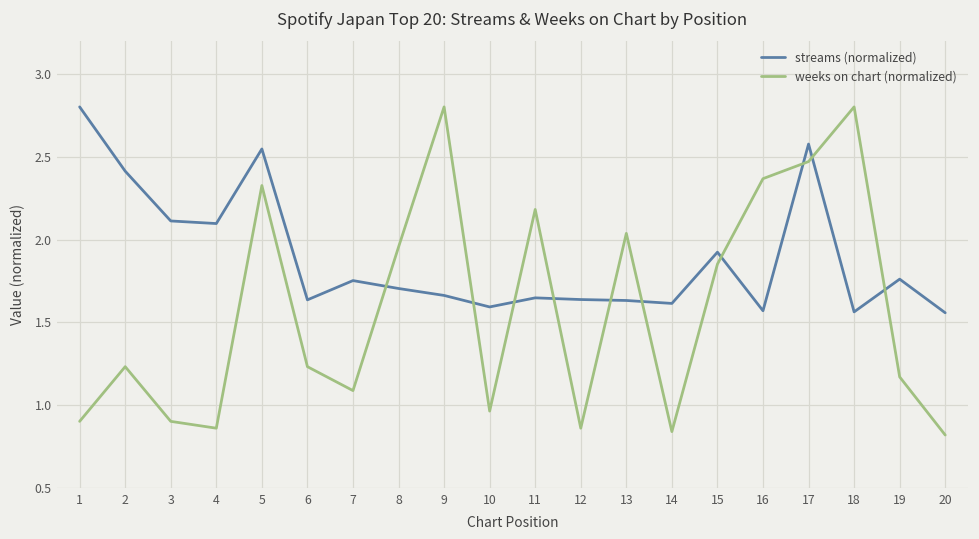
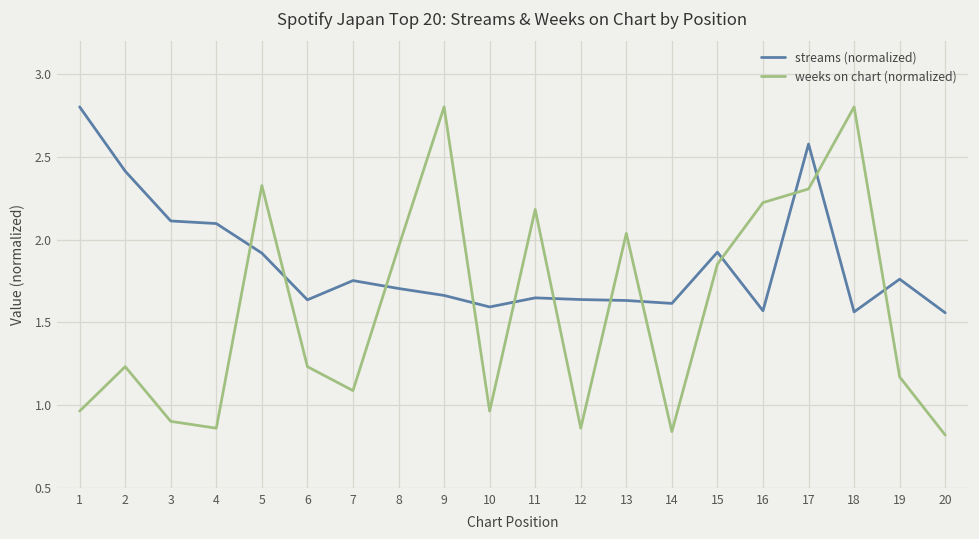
weeks on chart (normalized), 1: 0.90 -> 0.96
streams (normalized), 5: 2.55 -> 1.92
weeks on chart (normalized), 16: 2.37 -> 2.22
weeks on chart (normalized), 17: 2.47 -> 2.31
